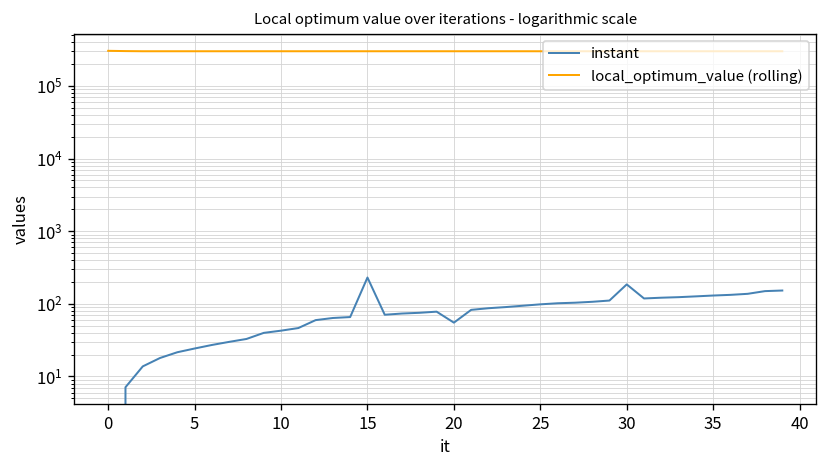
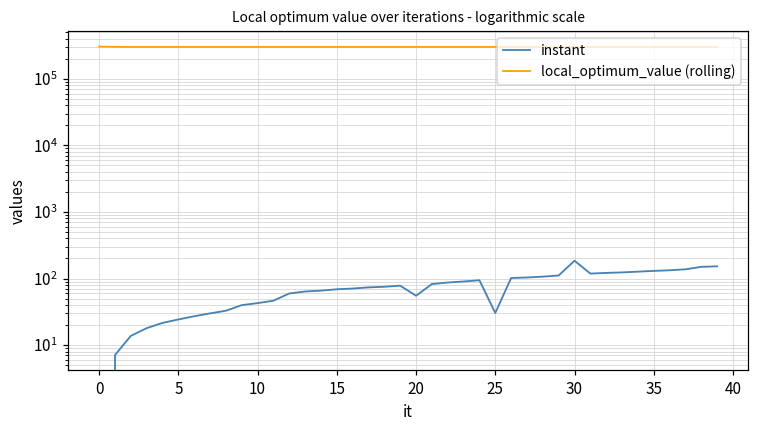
instant, 15: 230 -> 70
instant, 25: 100 -> 30
